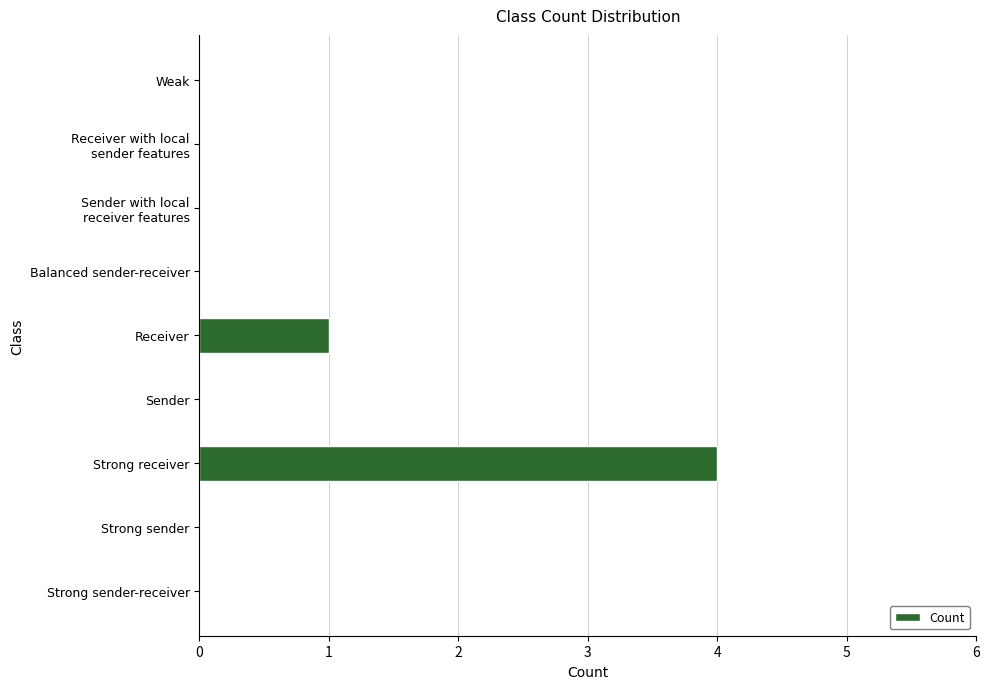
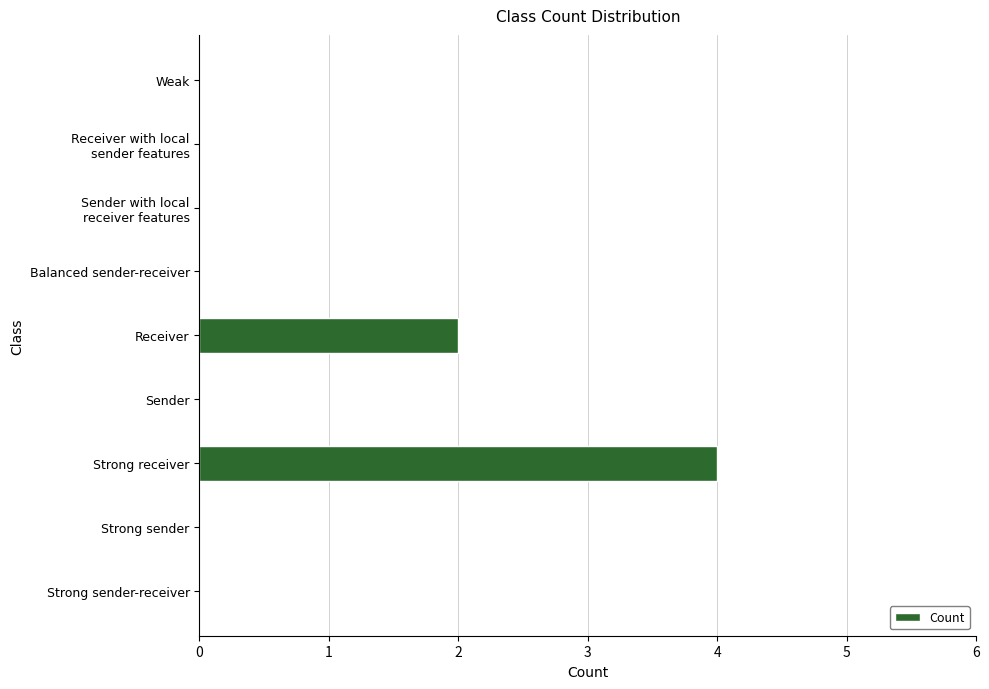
Receiver: 1 -> 2
